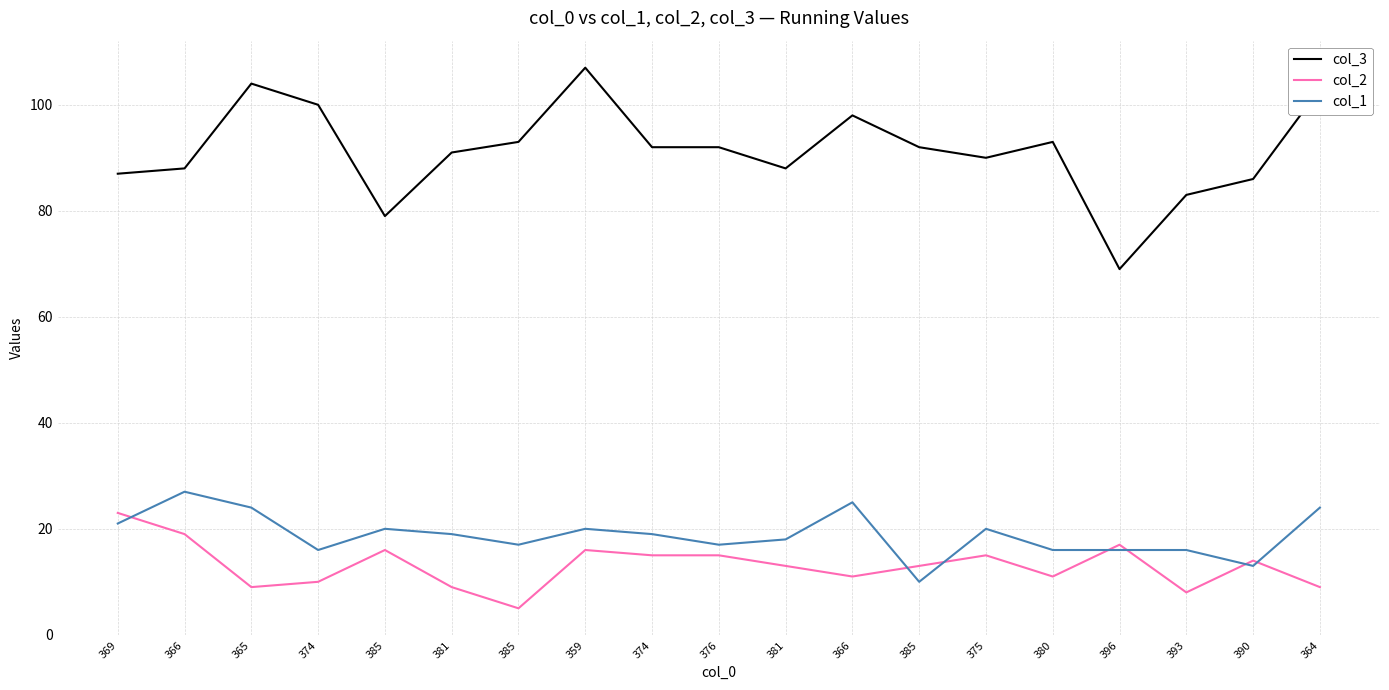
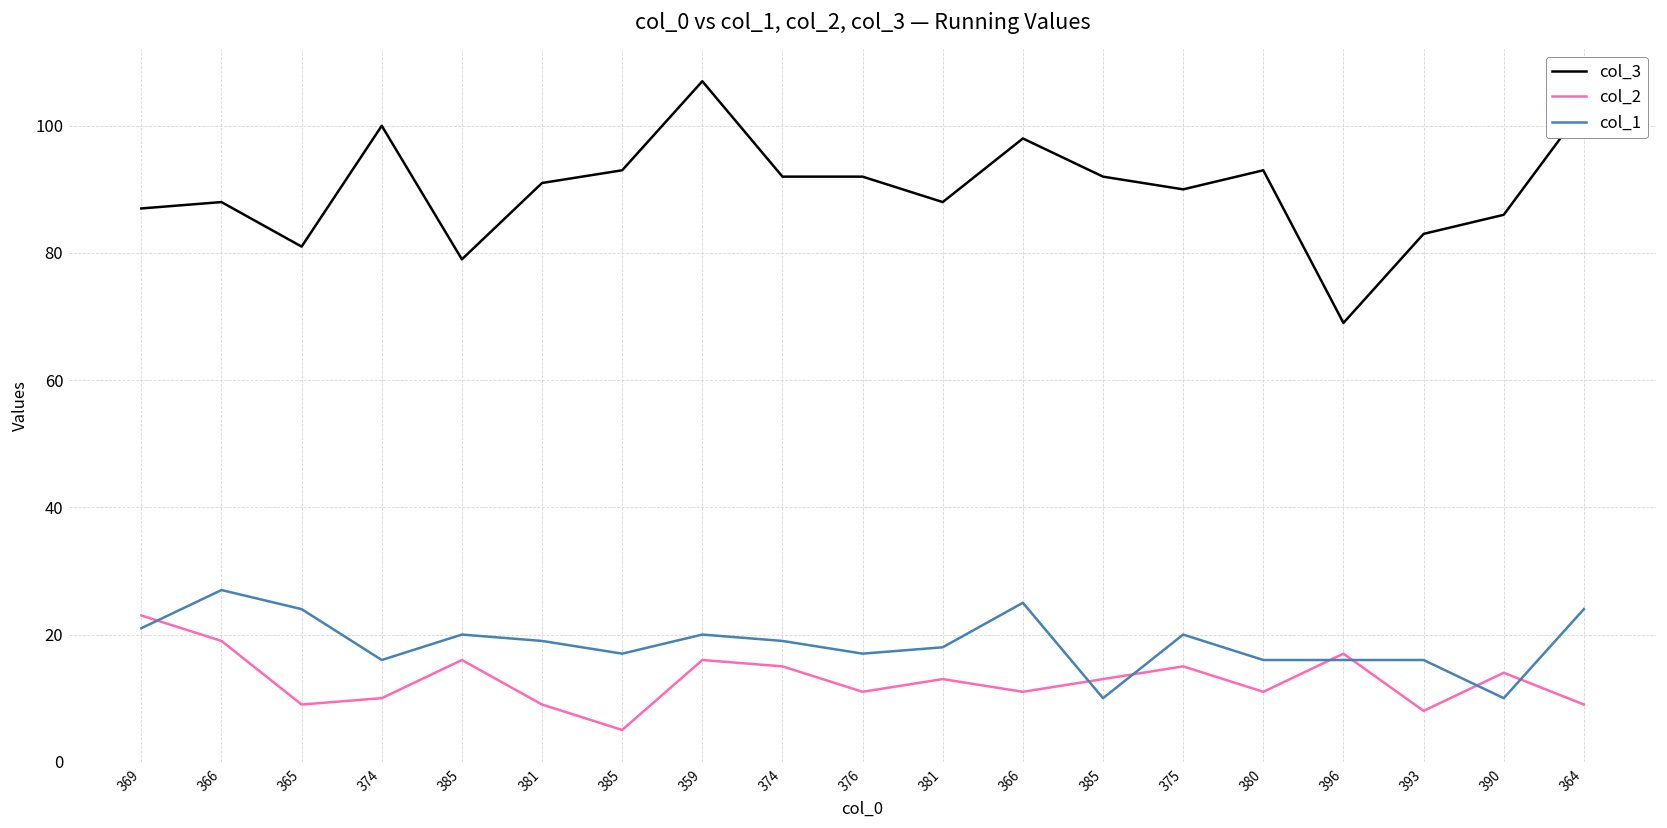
col_3, 365: 104 -> 81
col_2, 376: 15 -> 11
col_1, 390: 13 -> 10
